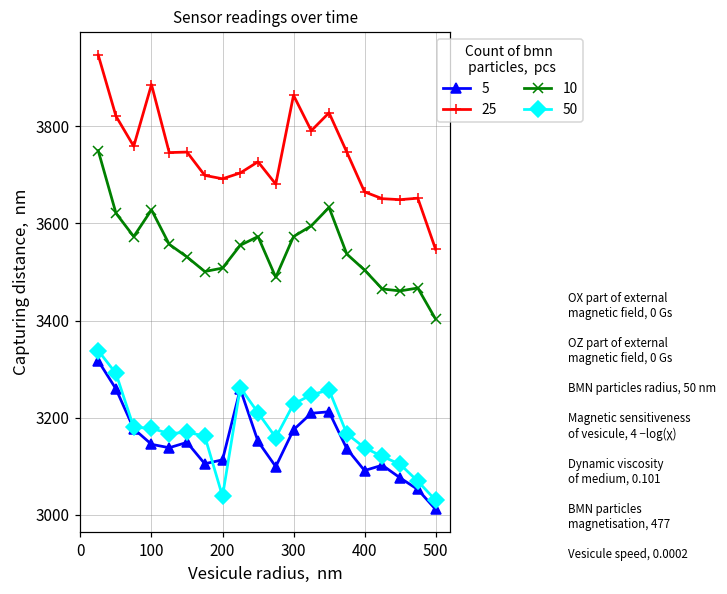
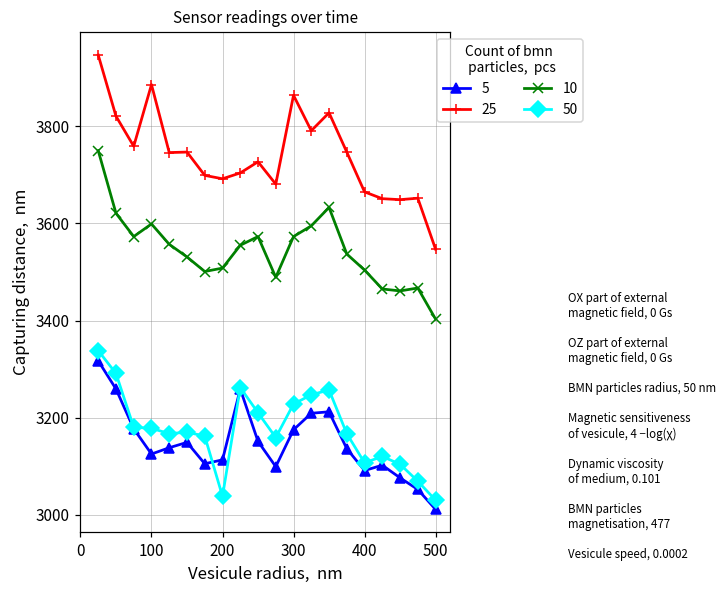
5, 100: 3150 -> 3130
10, 100: 3630 -> 3600
50, 400: 3140 -> 3110
